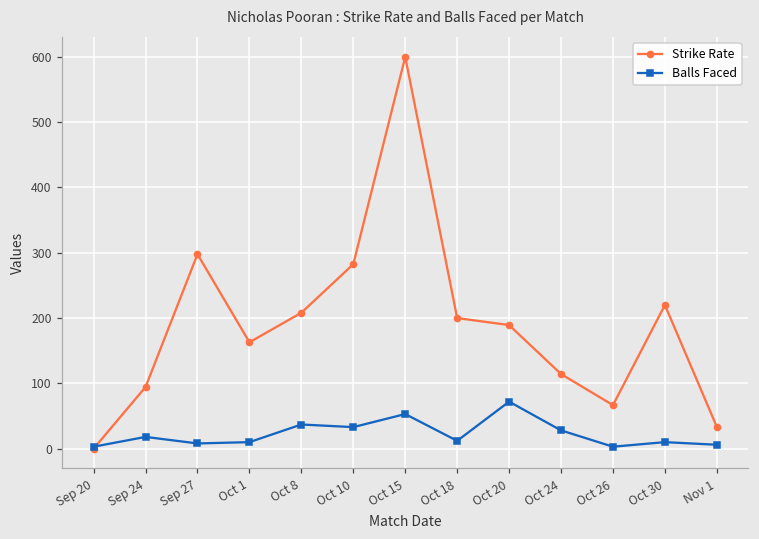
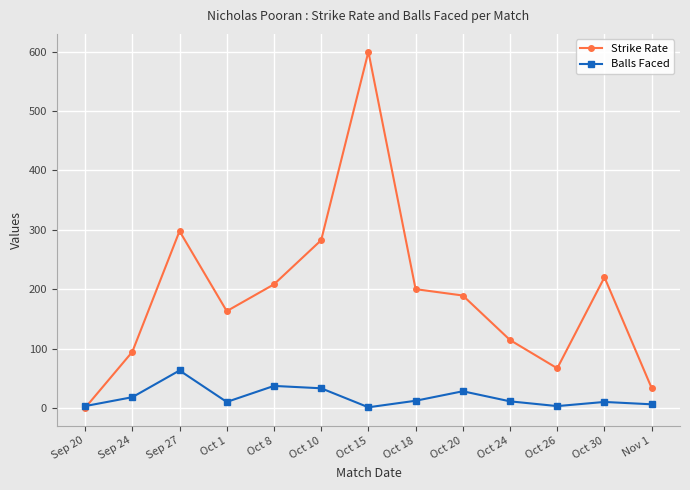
Balls Faced, Sep 27: 10 -> 60
Balls Faced, Oct 15: 50 -> 0
Balls Faced, Oct 20: 70 -> 30
Balls Faced, Oct 24: 30 -> 10
